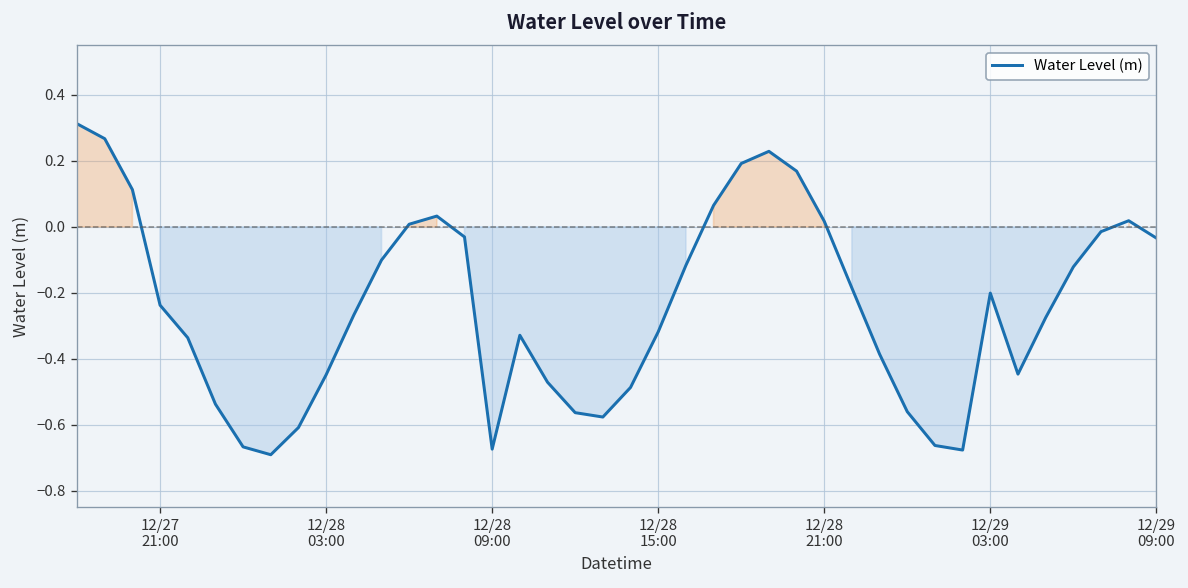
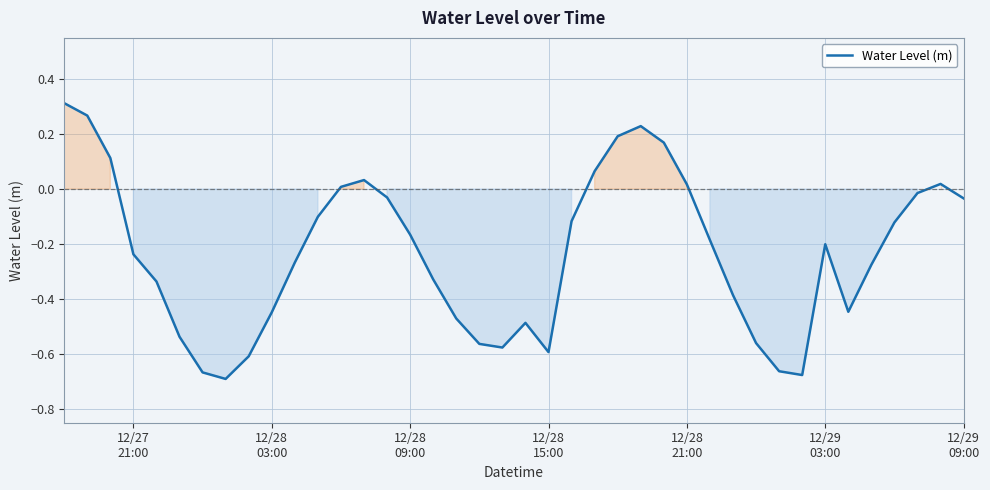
12/28 09:00: -0.67 -> -0.17
12/28 15:00: -0.32 -> -0.59
